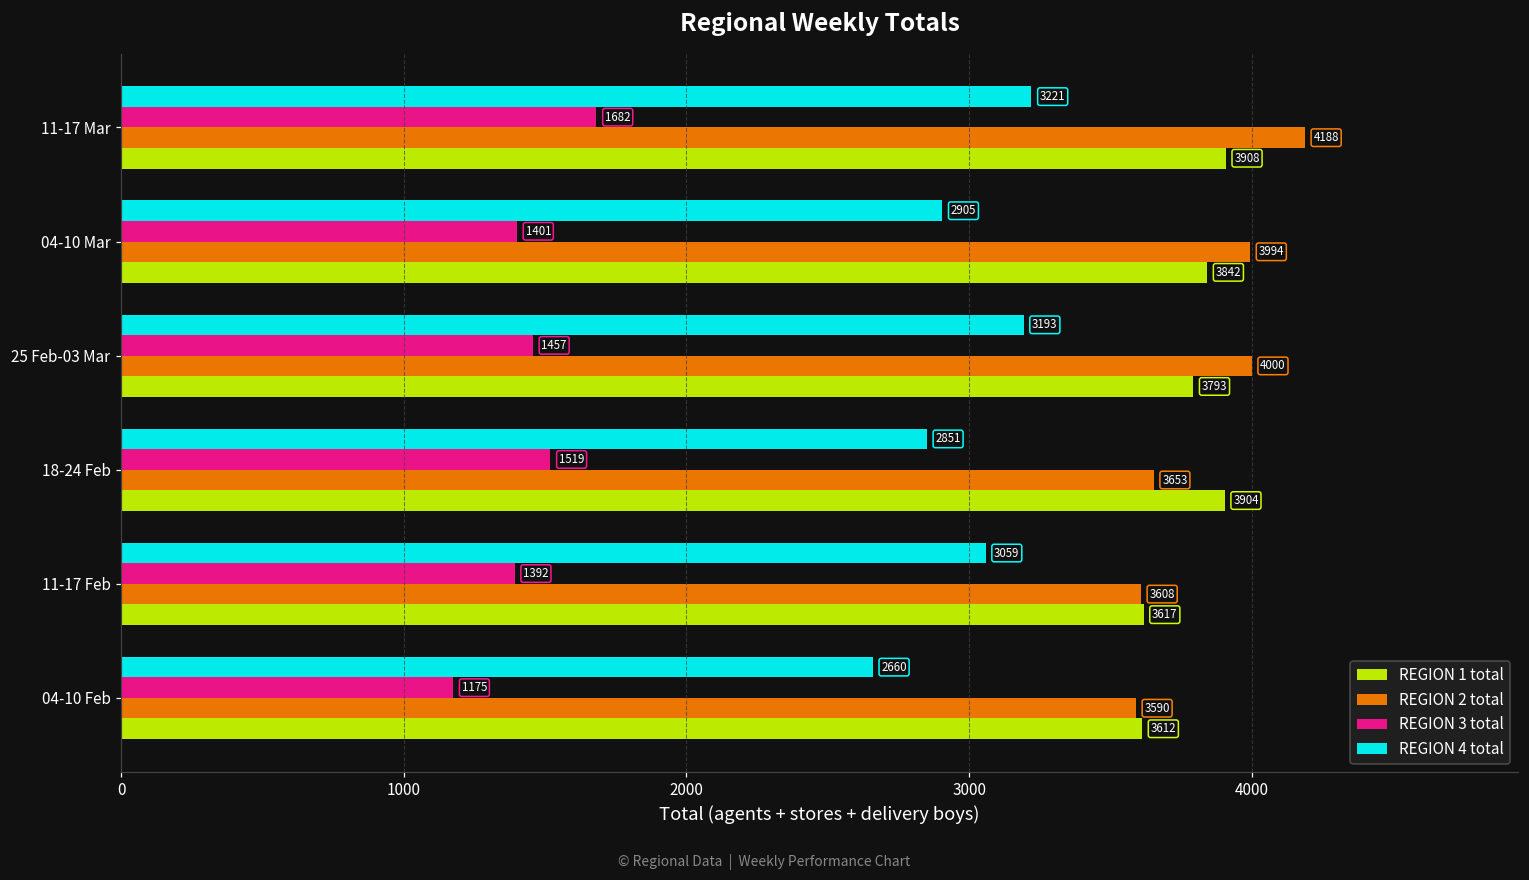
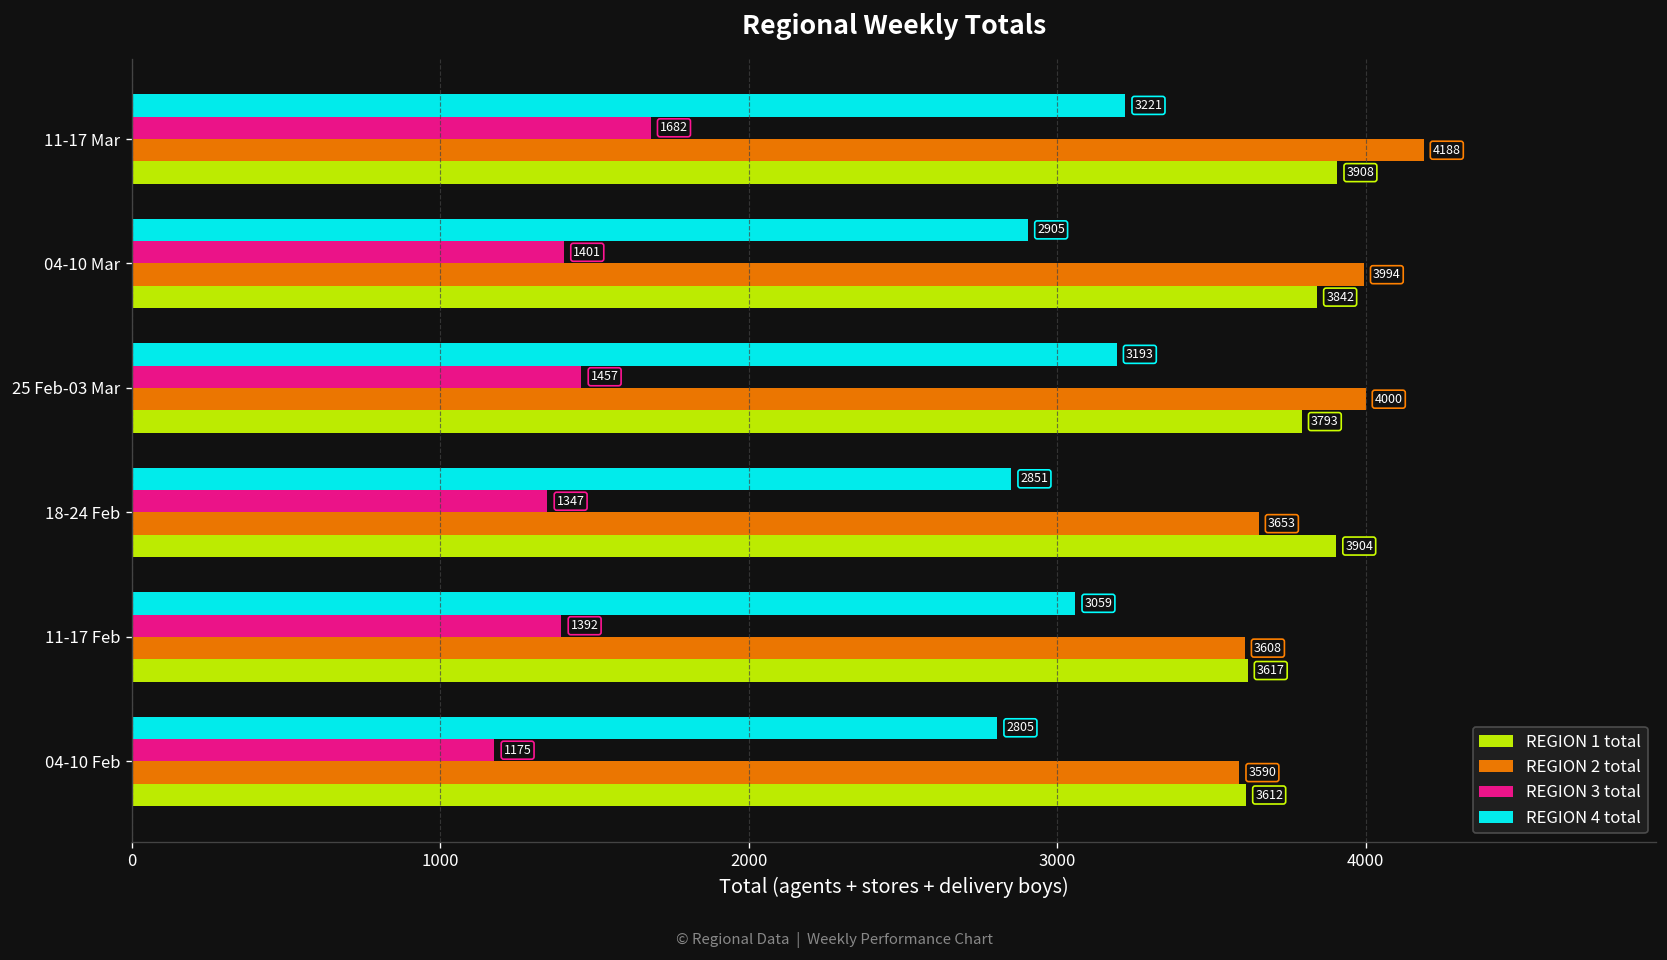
REGION 3 total, 18-24 Feb: 1519 -> 1347
REGION 4 total, 04-10 Feb: 2660 -> 2805
